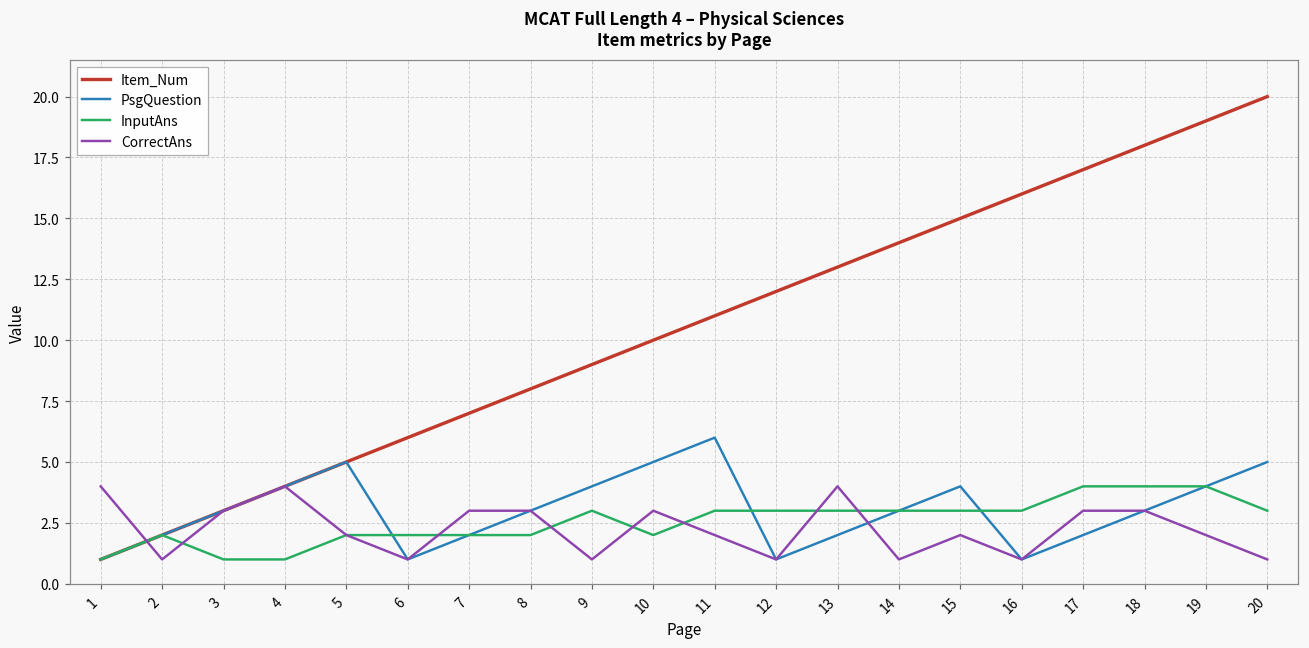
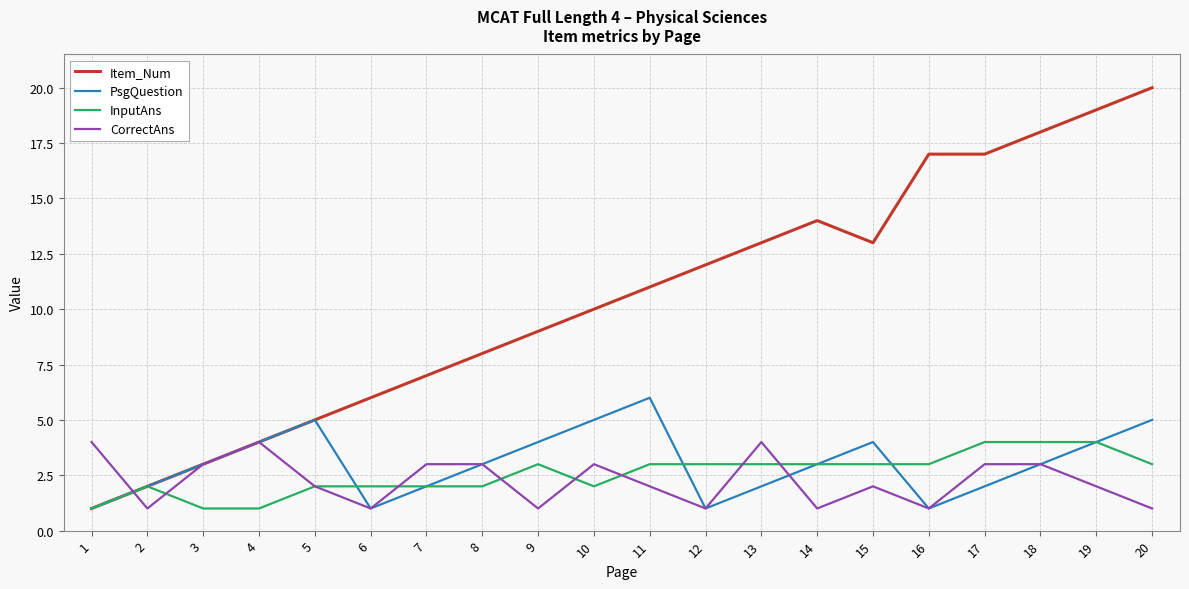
Item_Num, 15: 15 -> 13
Item_Num, 16: 16 -> 17
